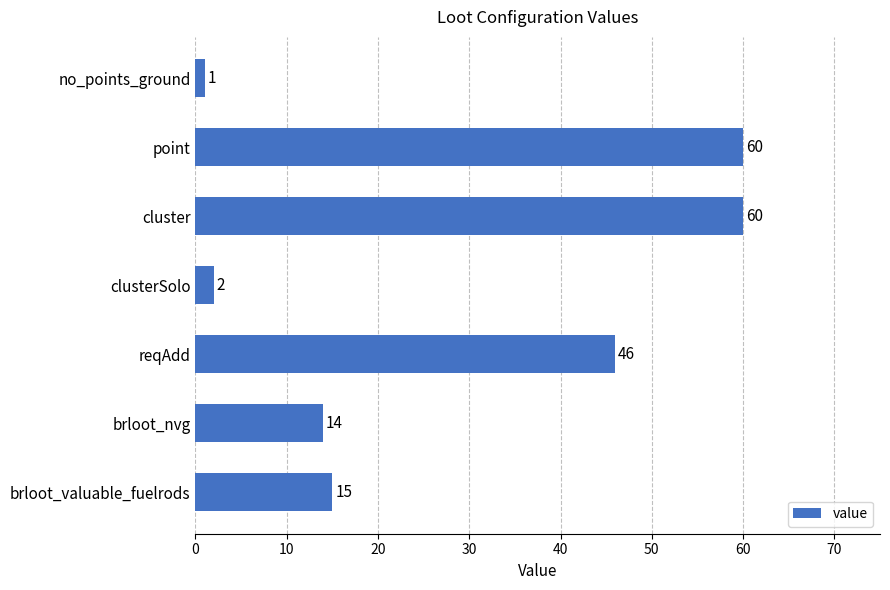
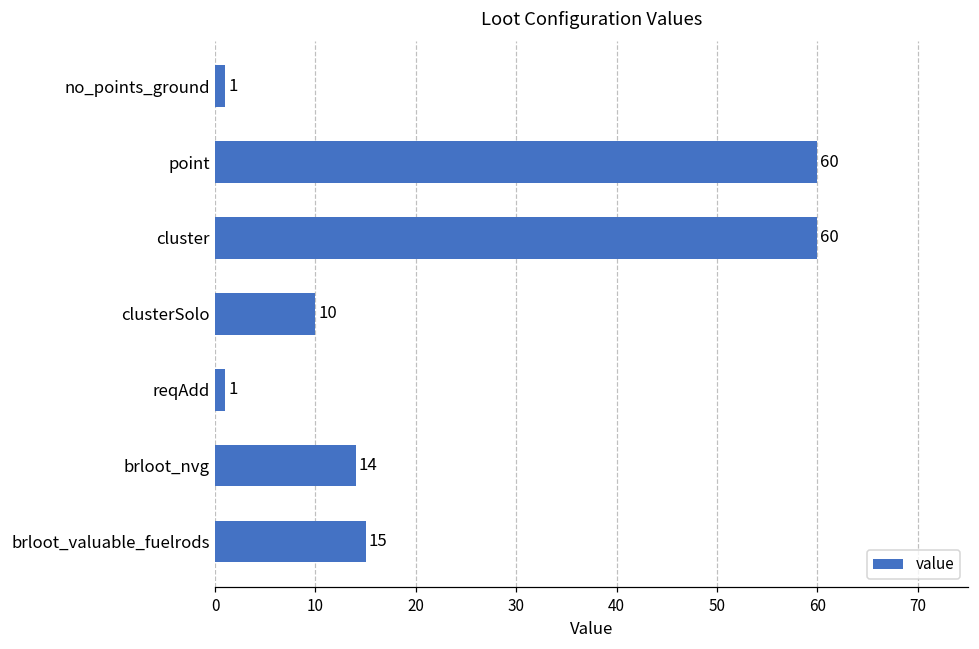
clusterSolo: 2 -> 10
reqAdd: 46 -> 1
